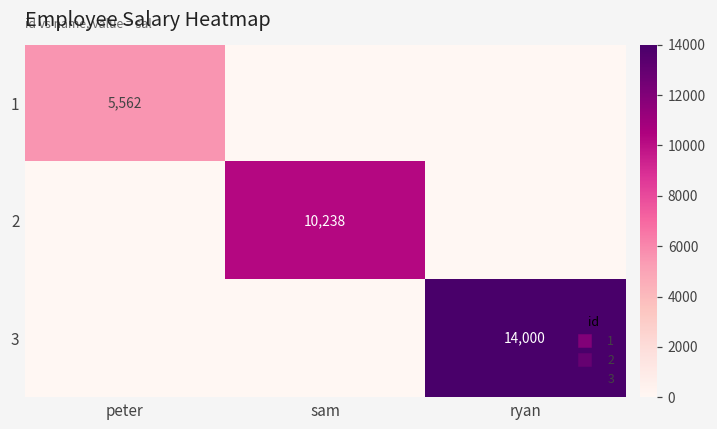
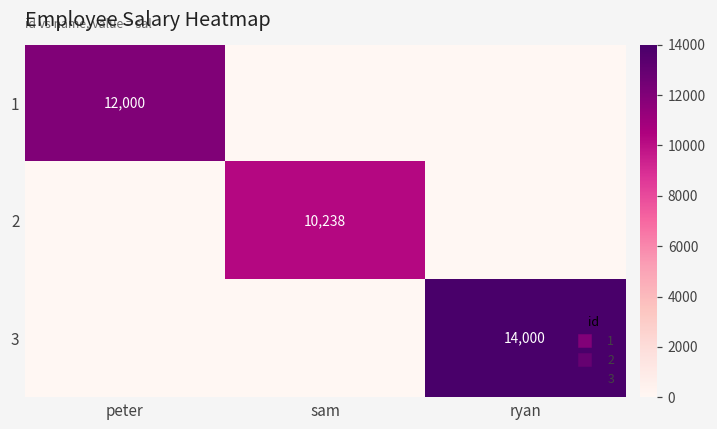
1, peter: 5,562 -> 12,000
